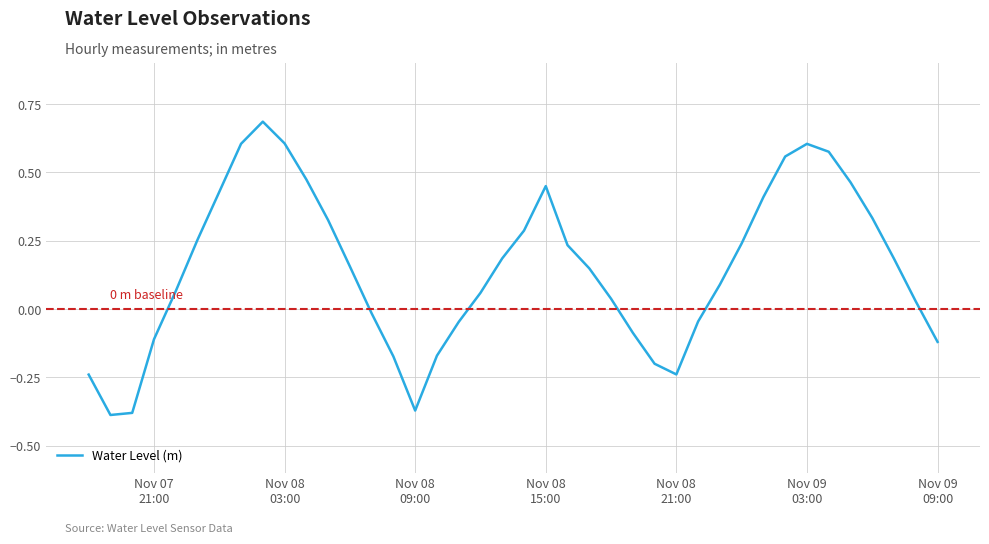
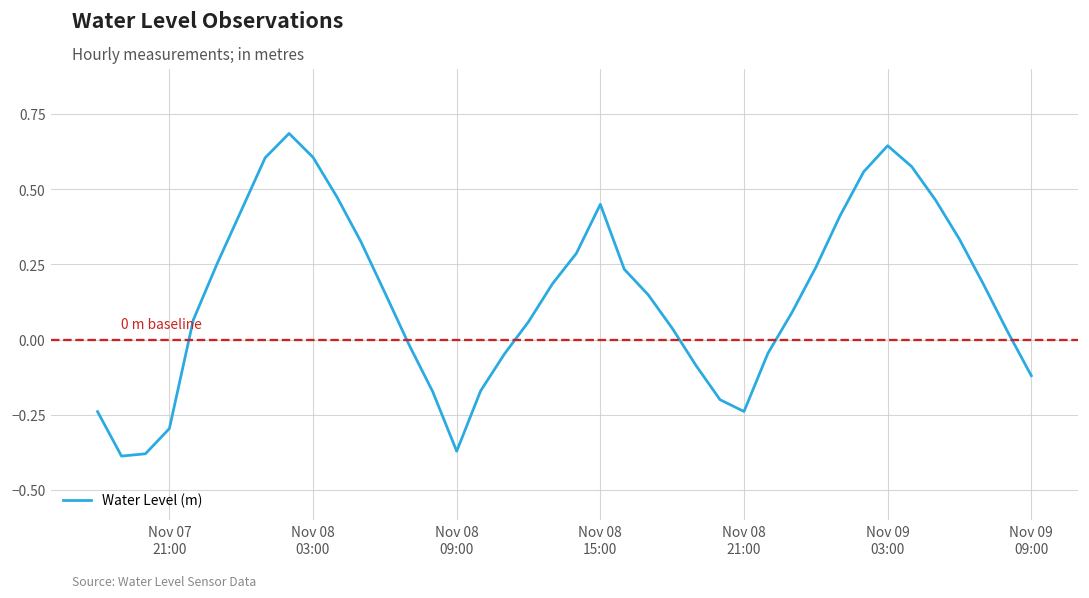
Nov 07 21:00: -0.11 -> -0.30
Nov 09 03:00: 0.60 -> 0.64
